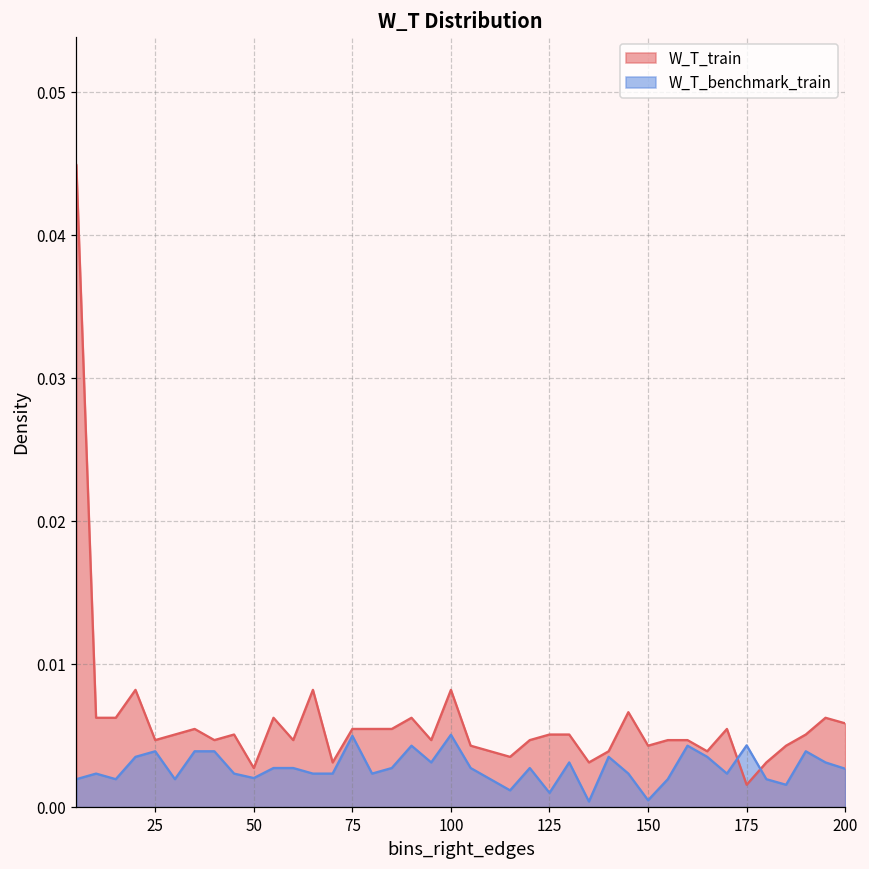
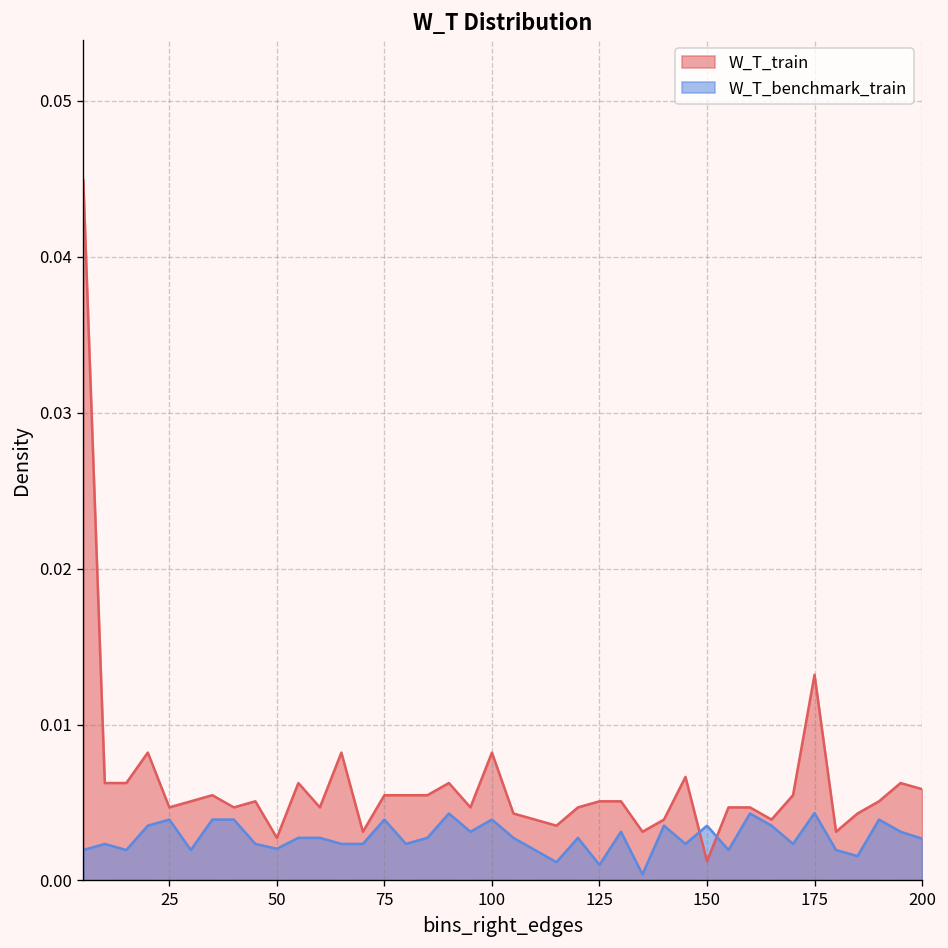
W_T_benchmark_train, 75: 0.0050 -> 0.0039
W_T_benchmark_train, 100: 0.0051 -> 0.0039
W_T_train, 150: 0.0043 -> 0.0012
W_T_benchmark_train, 150: 0.0005 -> 0.0035
W_T_train, 175: 0.0016 -> 0.0132
